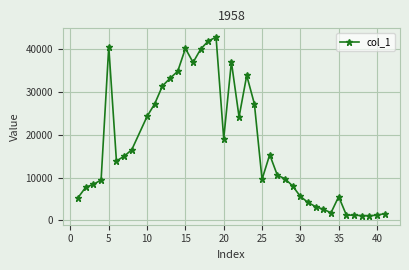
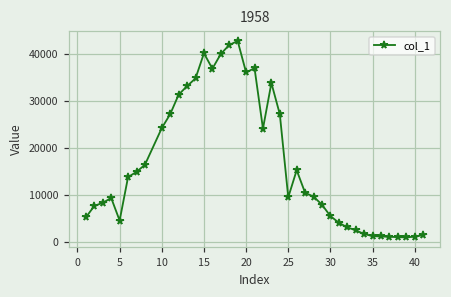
5: 41000 -> 5000
20: 19000 -> 36000
35: 6000 -> 1000
